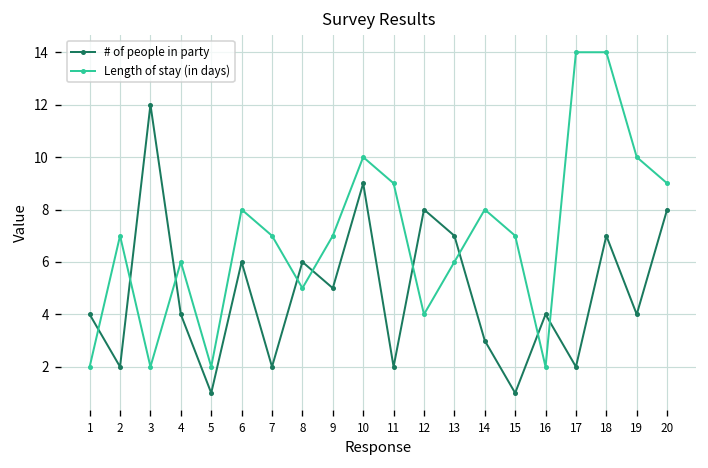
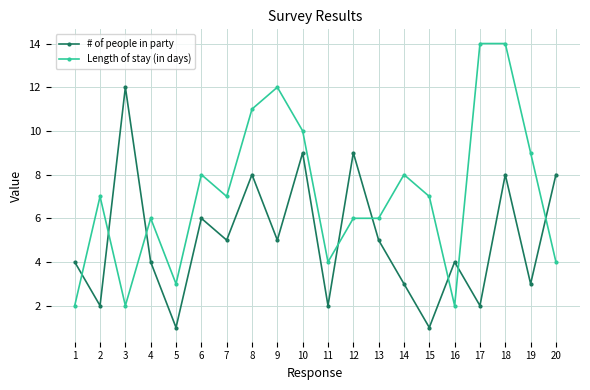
Length of stay (in days), 5: 2 -> 3
# of people in party, 7: 2 -> 5
# of people in party, 8: 6 -> 8
Length of stay (in days), 8: 5 -> 11
Length of stay (in days), 9: 7 -> 12
Length of stay (in days), 11: 9 -> 4
# of people in party, 12: 8 -> 9
Length of stay (in days), 12: 4 -> 6
# of people in party, 13: 7 -> 5
# of people in party, 18: 7 -> 8
# of people in party, 19: 4 -> 3
Length of stay (in days), 19: 10 -> 9
Length of stay (in days), 20: 9 -> 4
